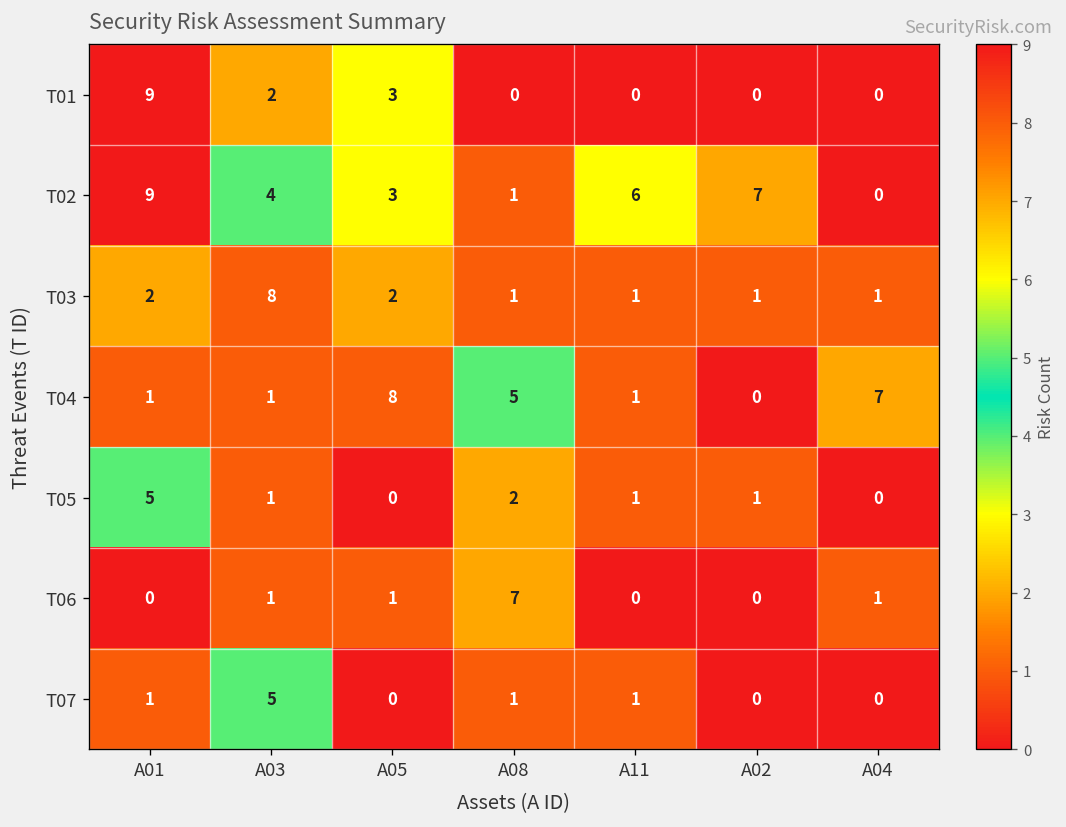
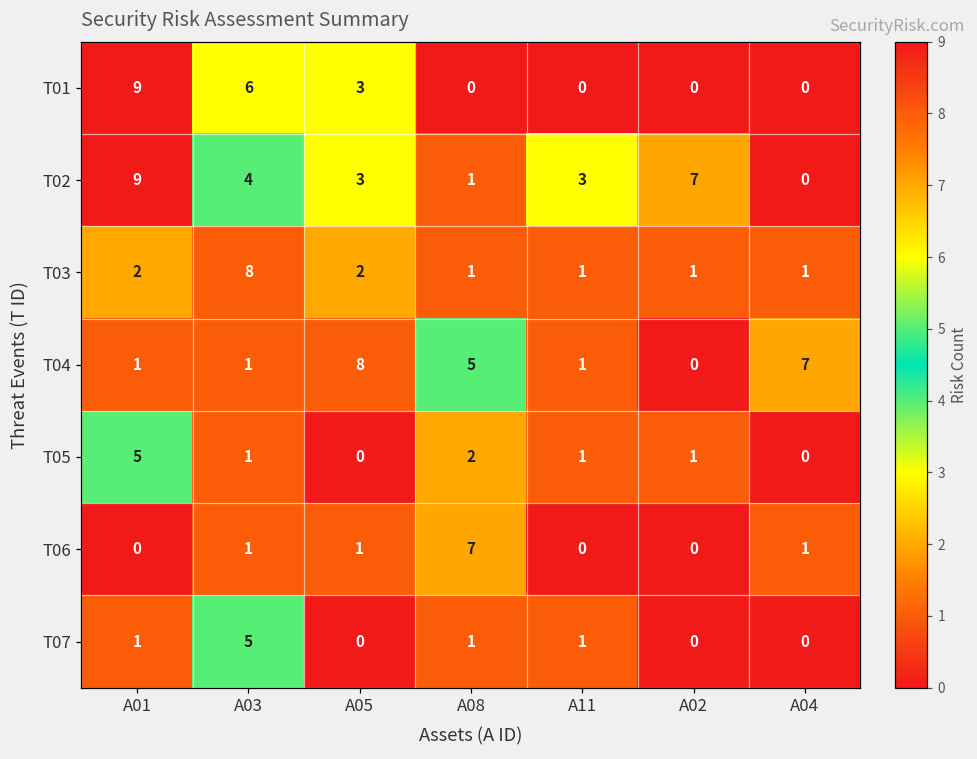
T01, A03: 2 -> 6
T02, A11: 6 -> 3
